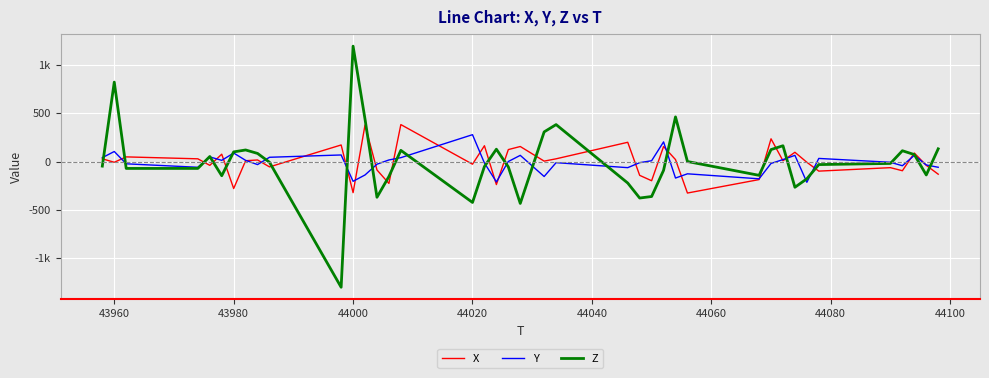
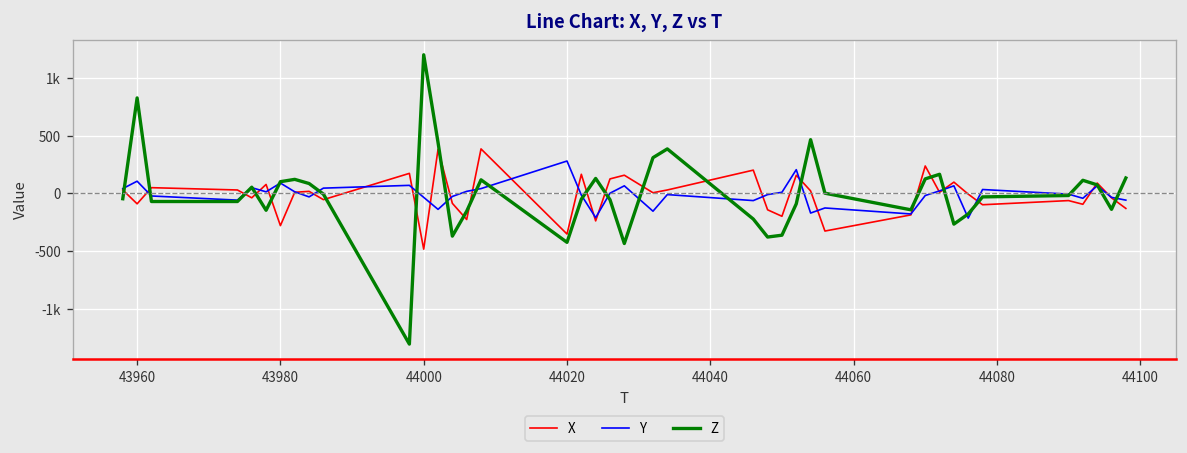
X, 43960: 0 -> -100
X, 44000: -300 -> -500
Y, 44000: -200 -> 0
X, 44020: 0 -> -400
